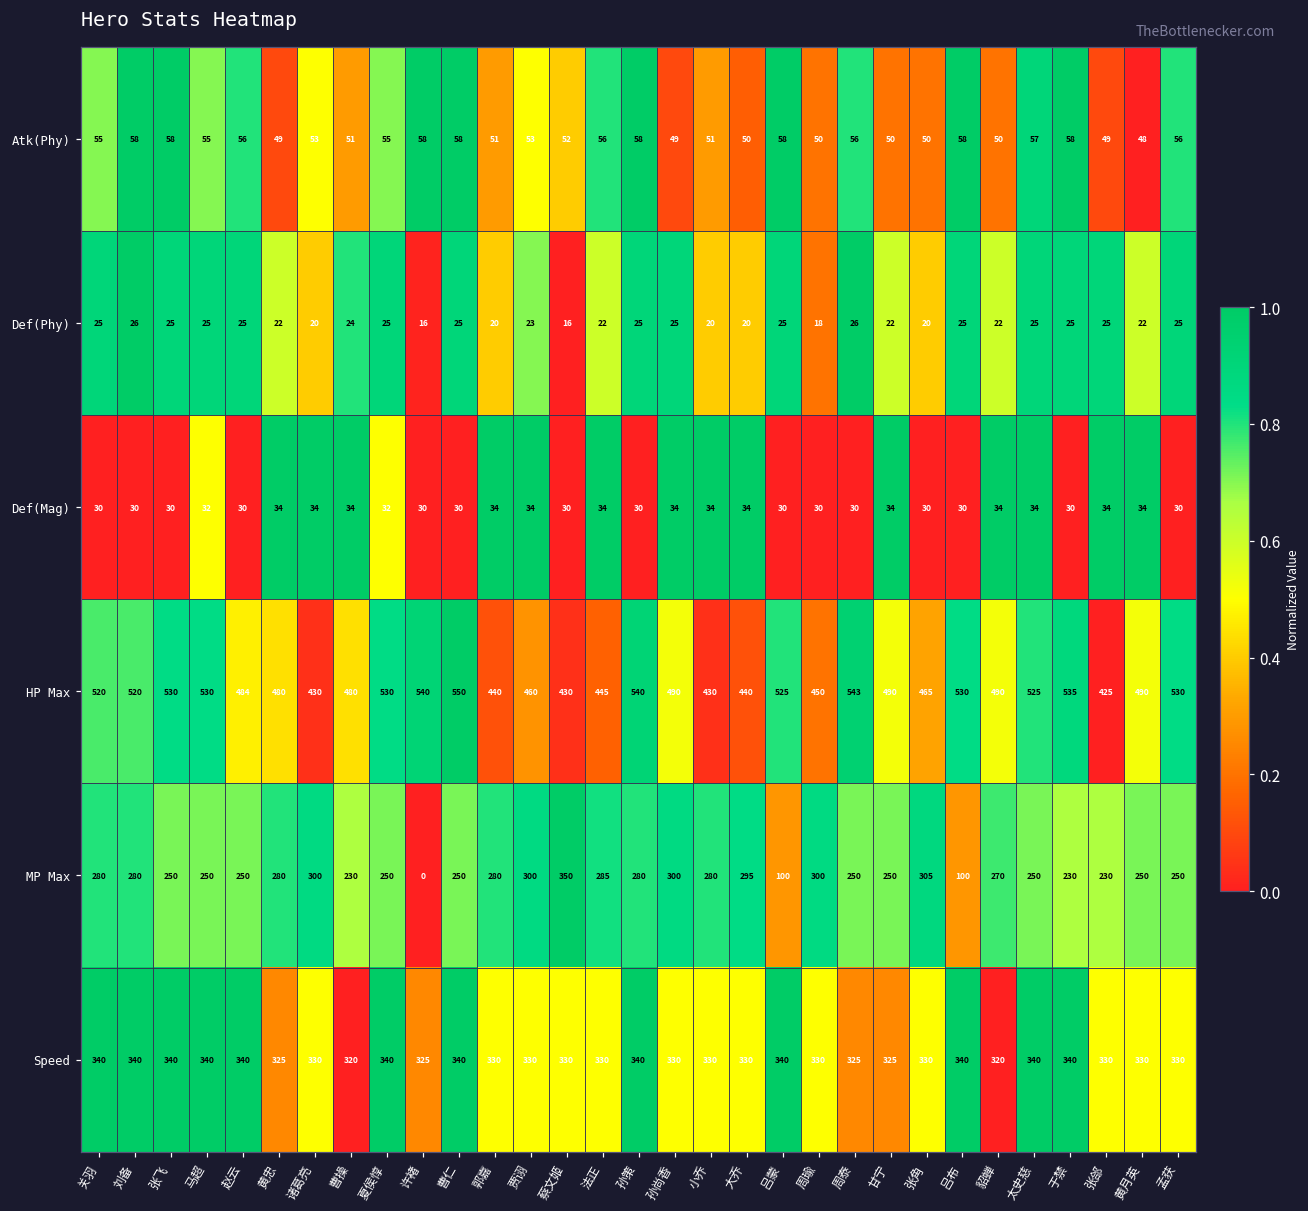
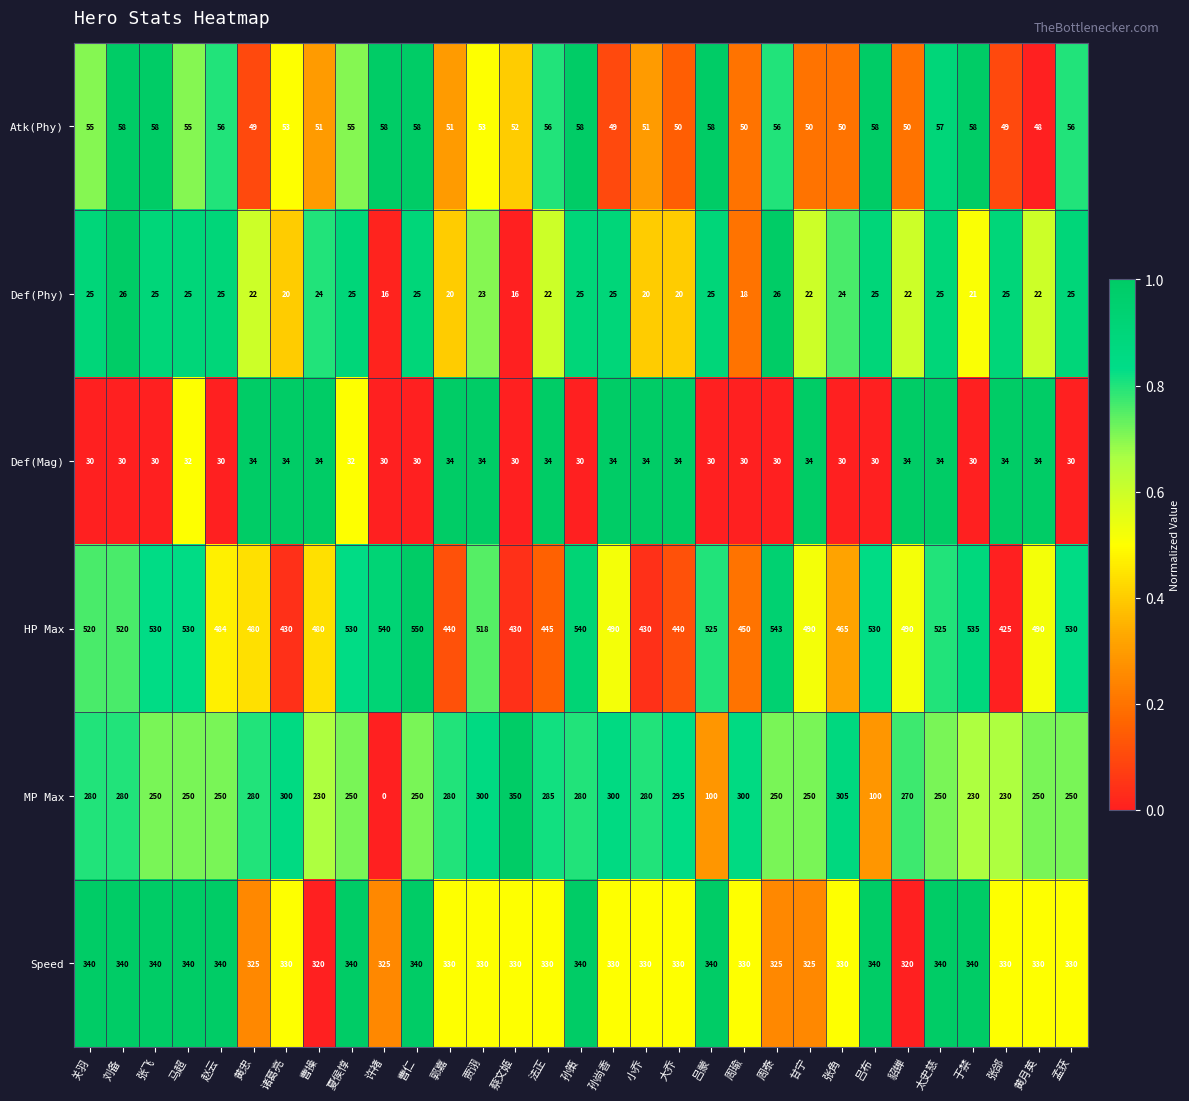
Def(Phy), 张角: 20 -> 24
Def(Phy), 于禁: 25 -> 21
HP Max, 贾诩: 460 -> 518
